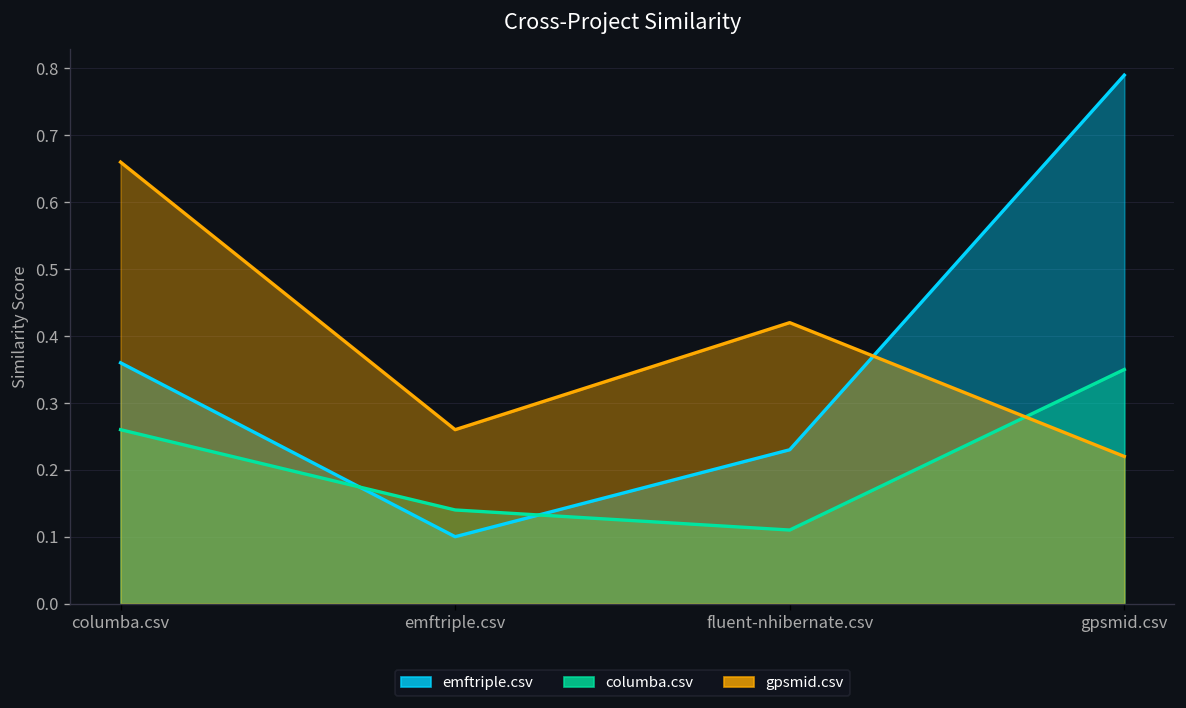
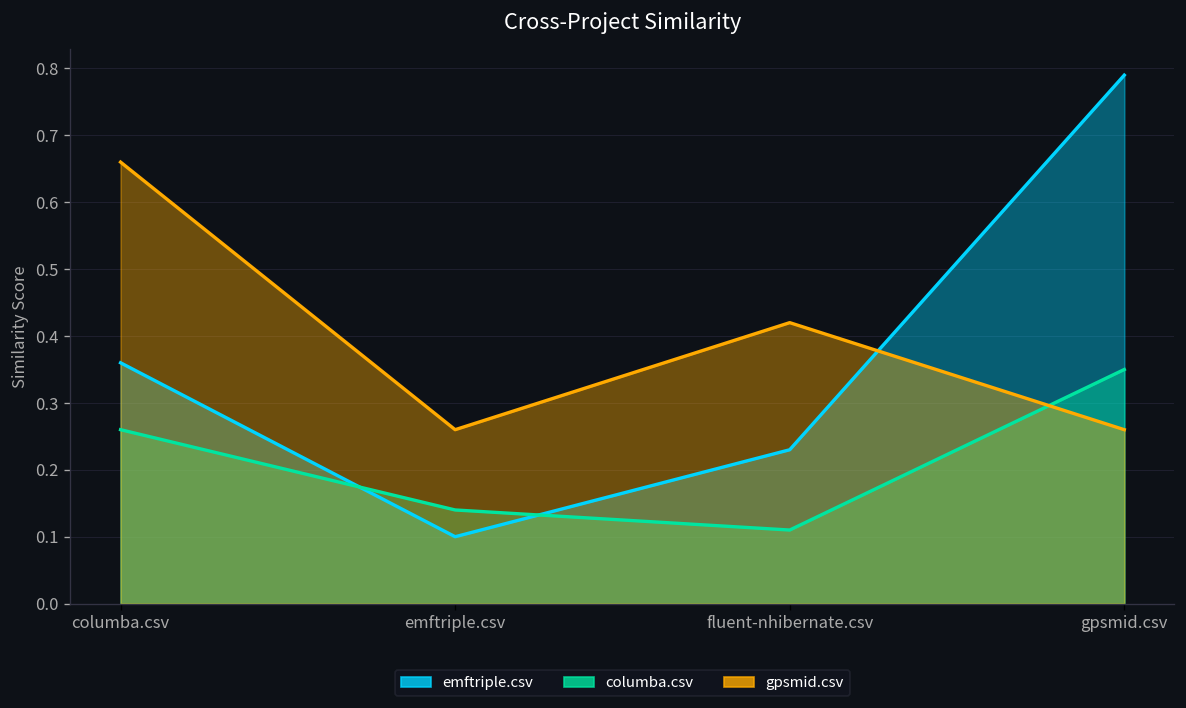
gpsmid.csv, gpsmid.csv: 0.22 -> 0.26
